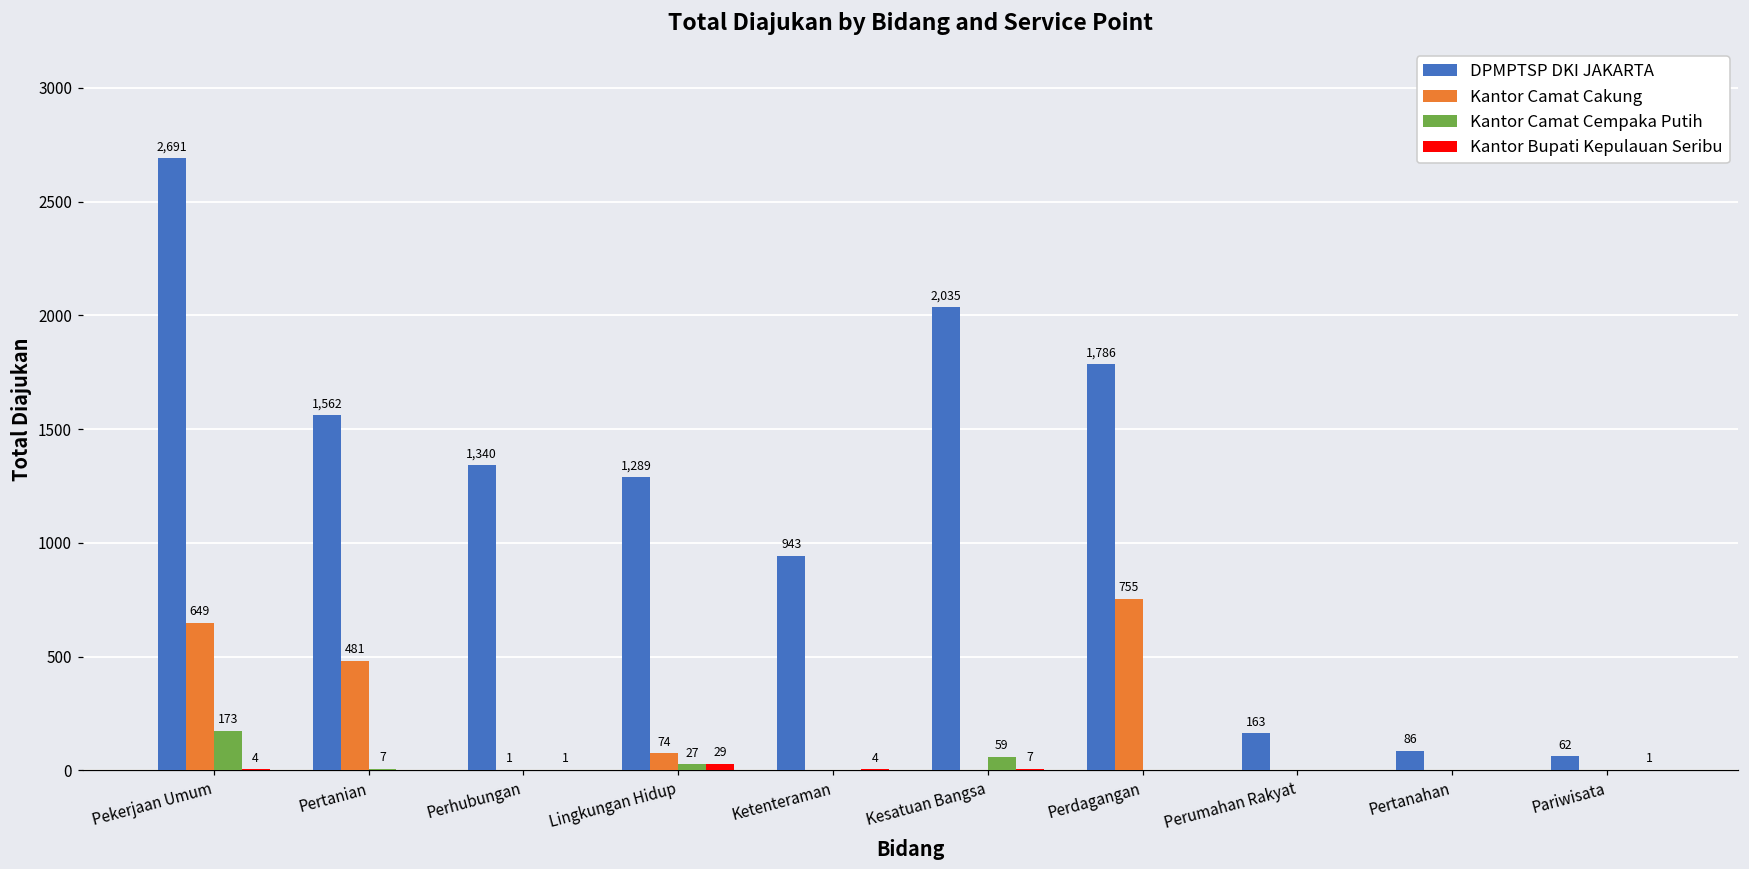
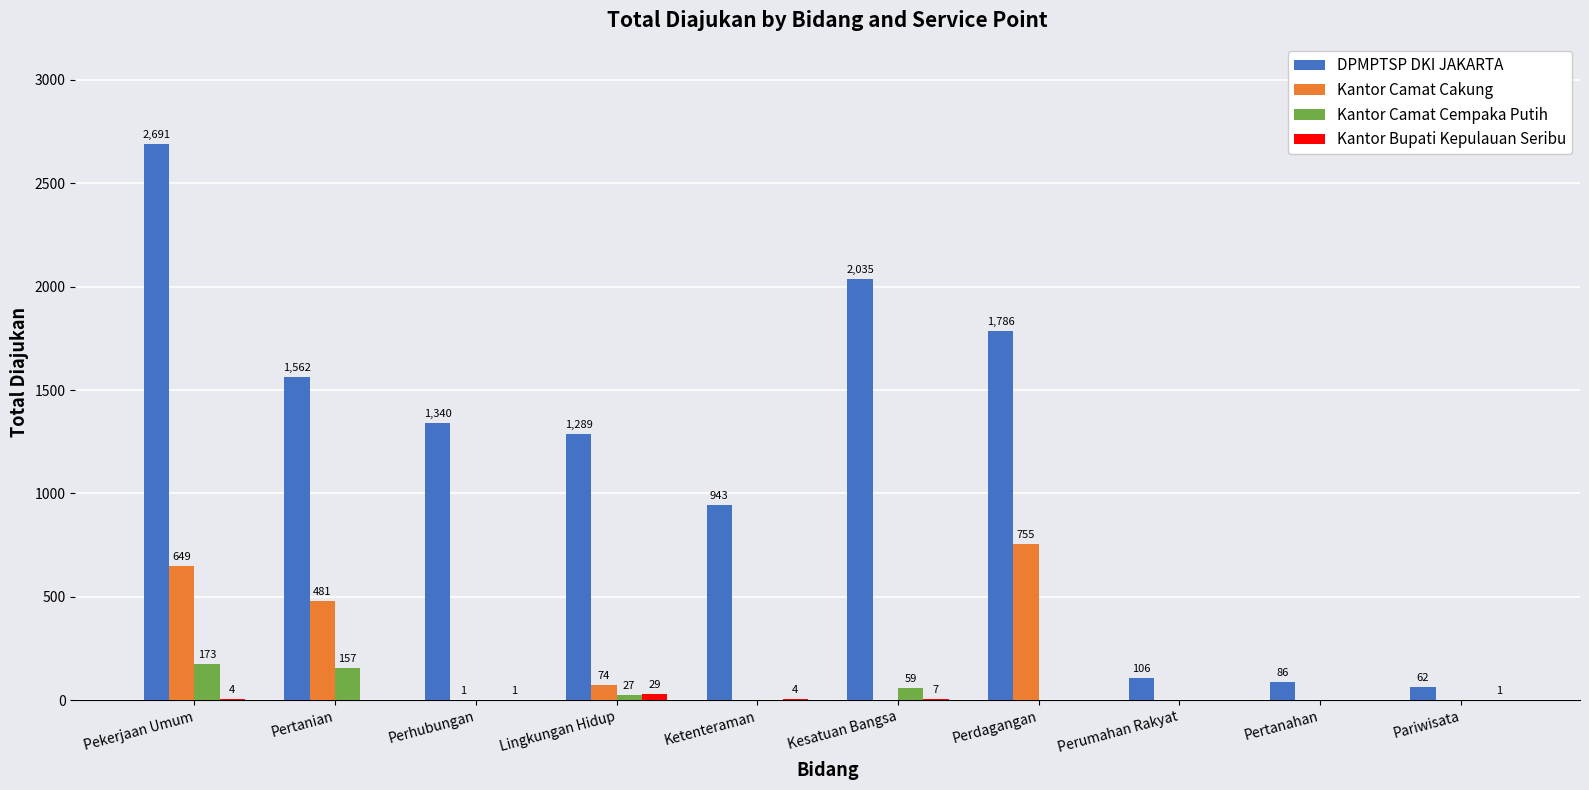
Kantor Camat Cempaka Putih, Pertanian: 7 -> 157
DPMPTSP DKI JAKARTA, Perumahan Rakyat: 163 -> 106
